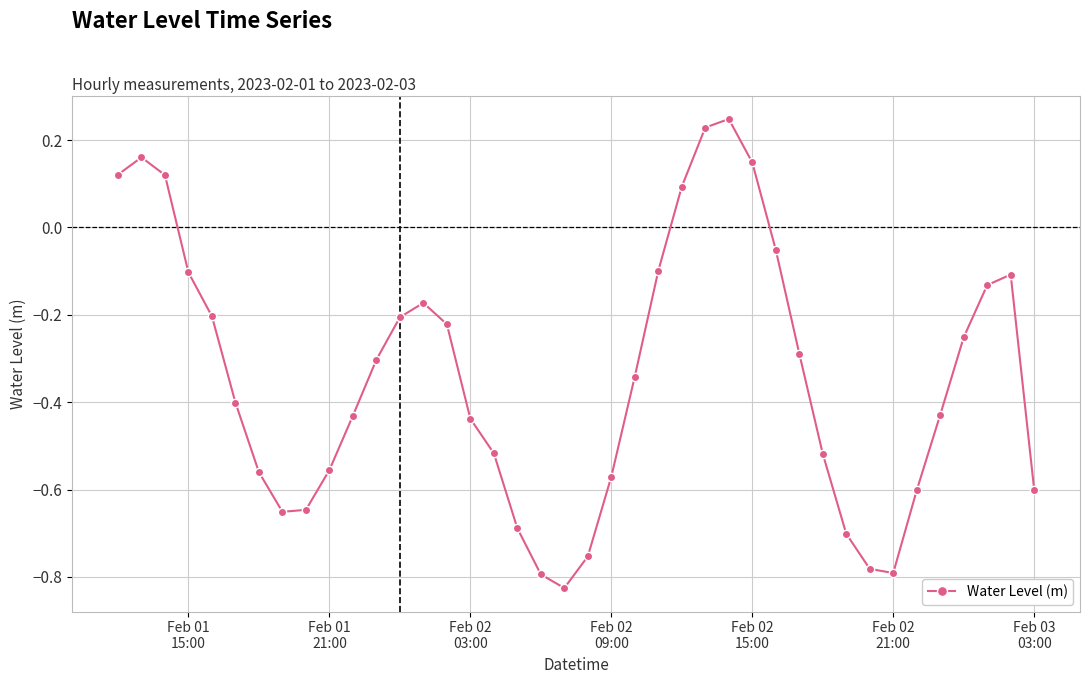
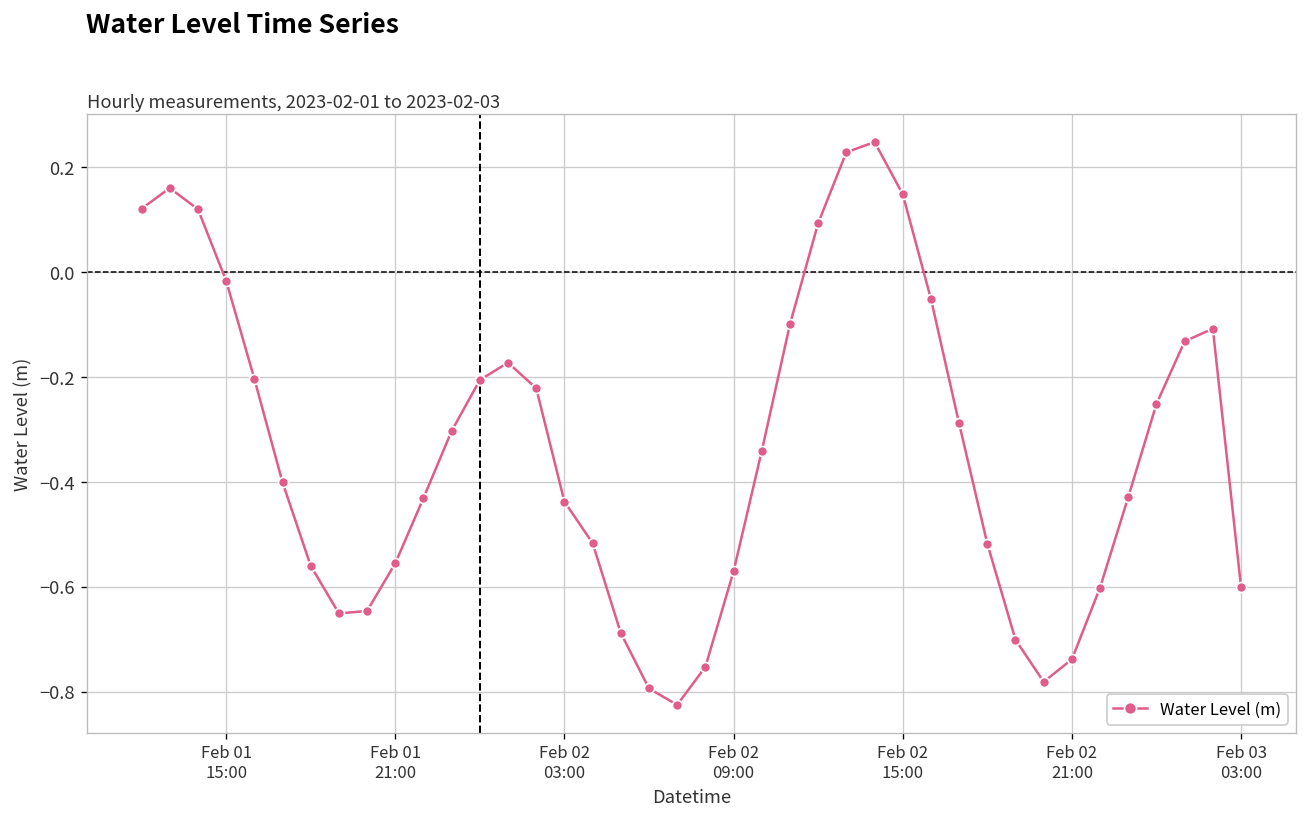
Feb 01 15:00: -0.10 -> -0.02
Feb 02 21:00: -0.79 -> -0.74
